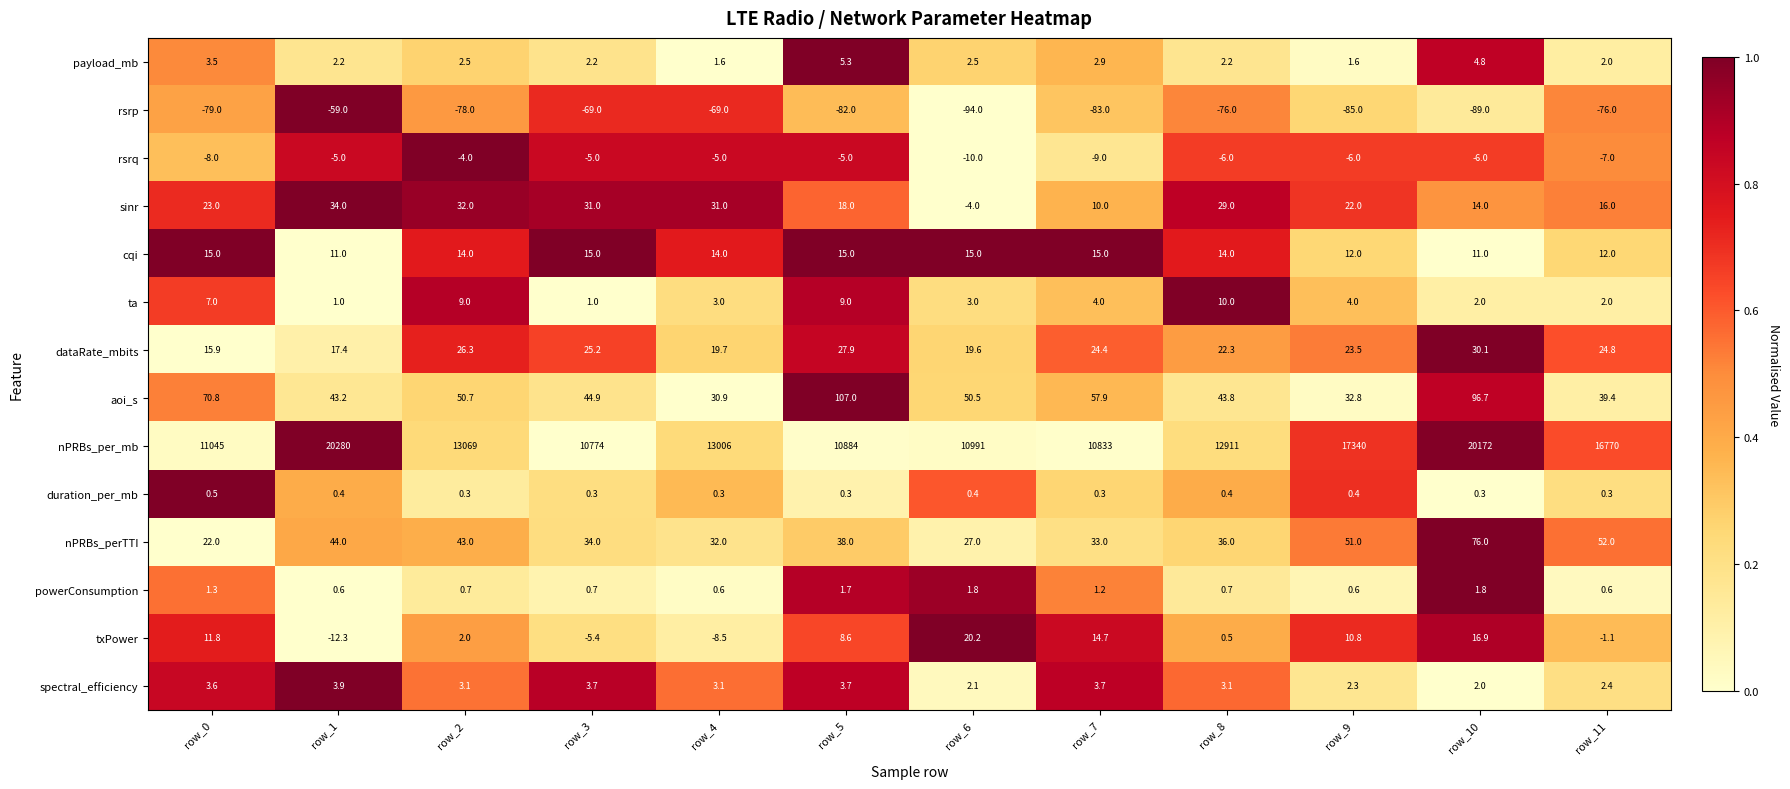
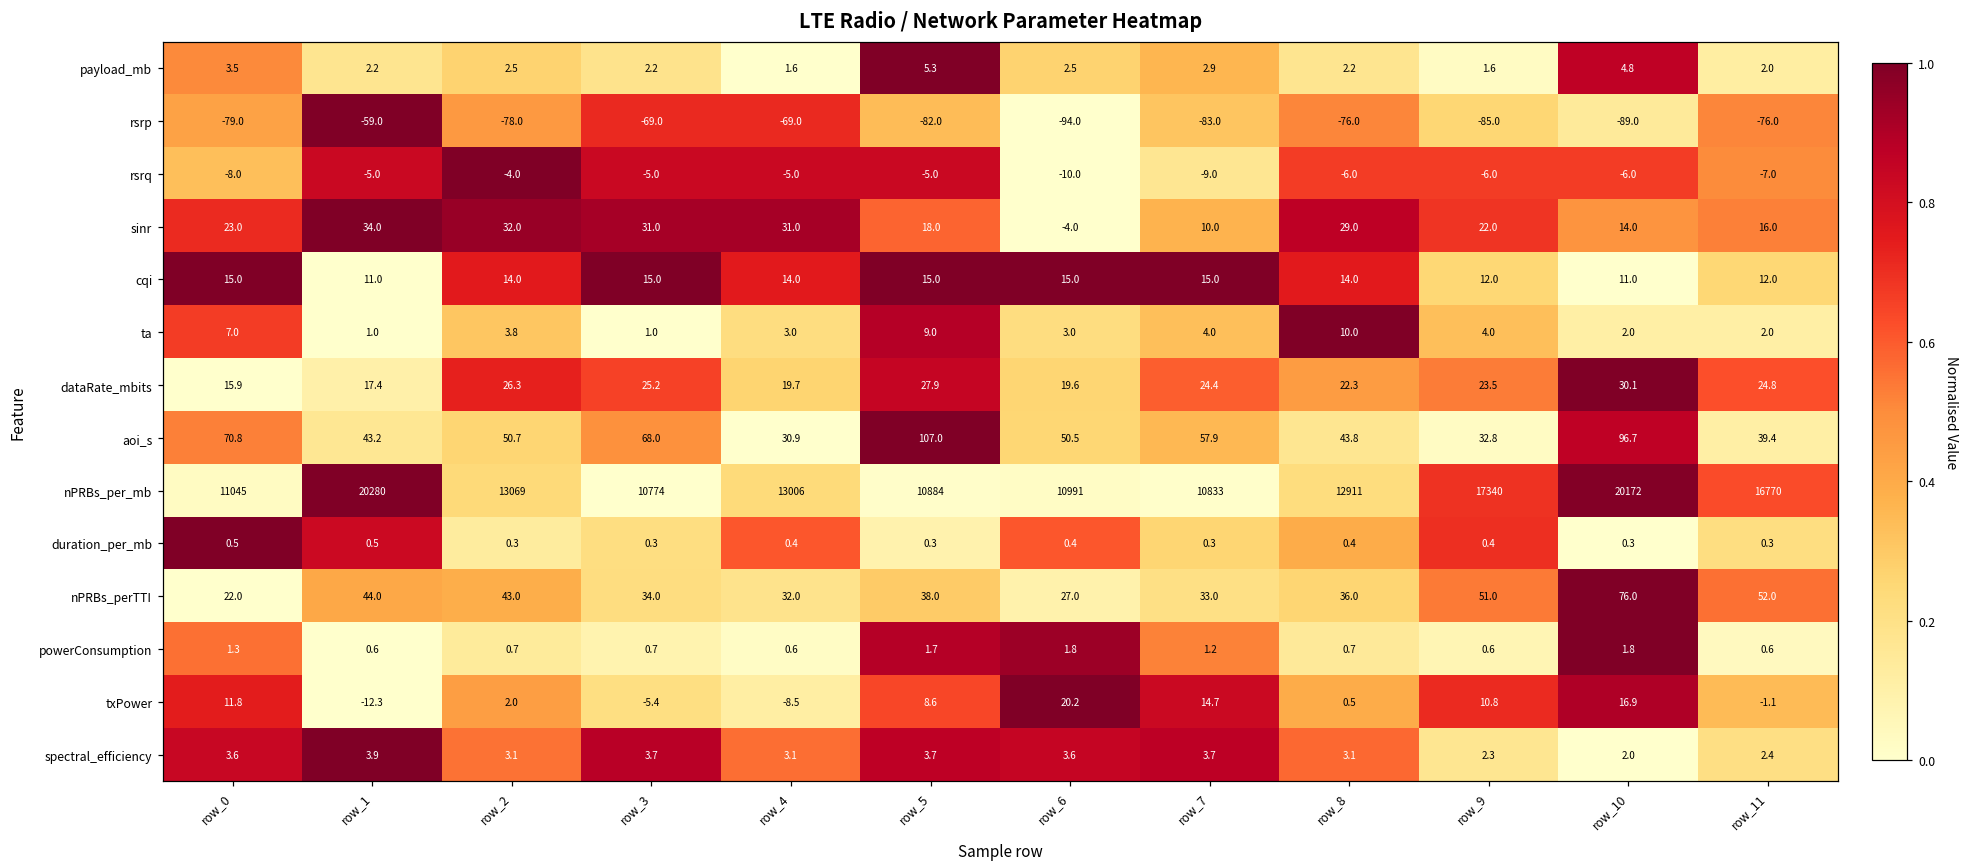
ta, row_2: 9.0 -> 3.8
aoi_s, row_3: 44.9 -> 68.0
duration_per_mb, row_1: 0.4 -> 0.5
duration_per_mb, row_4: 0.3 -> 0.4
spectral_efficiency, row_6: 2.1 -> 3.6
